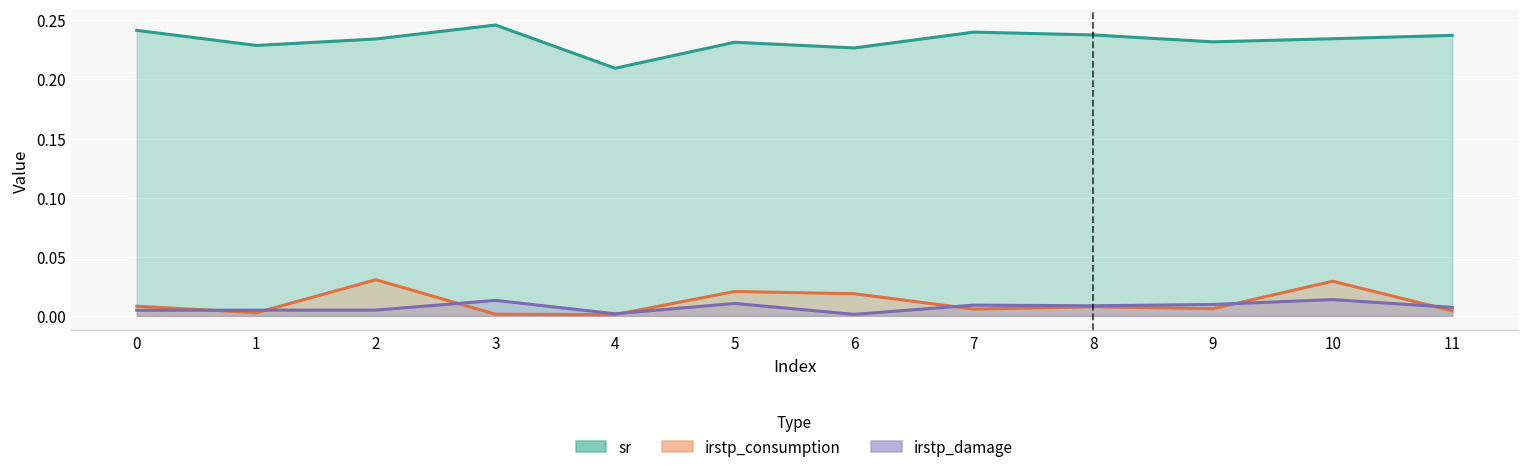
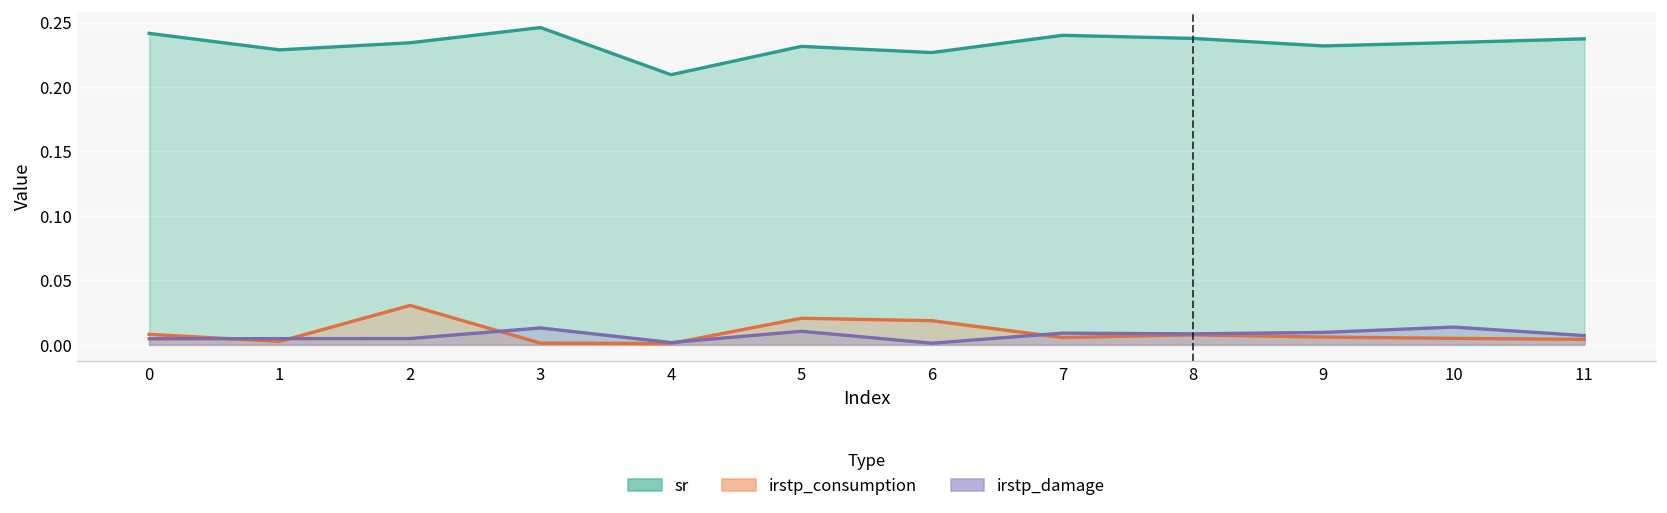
irstp_consumption, 10: 0.029 -> 0.005
